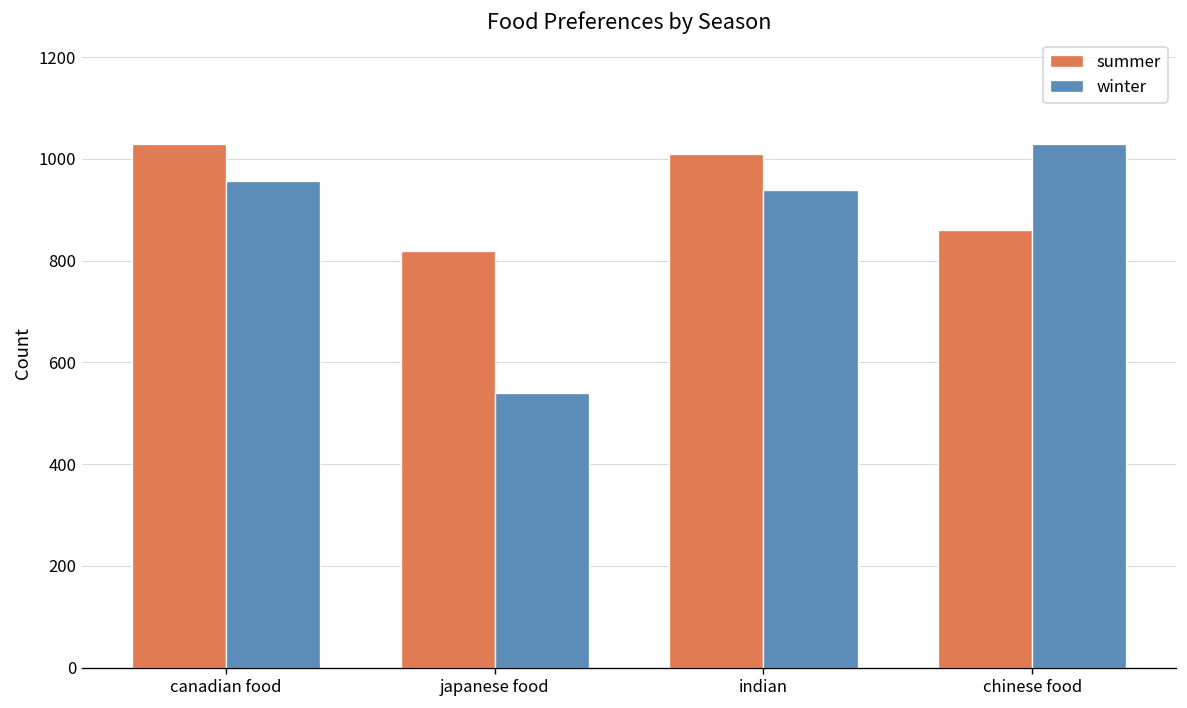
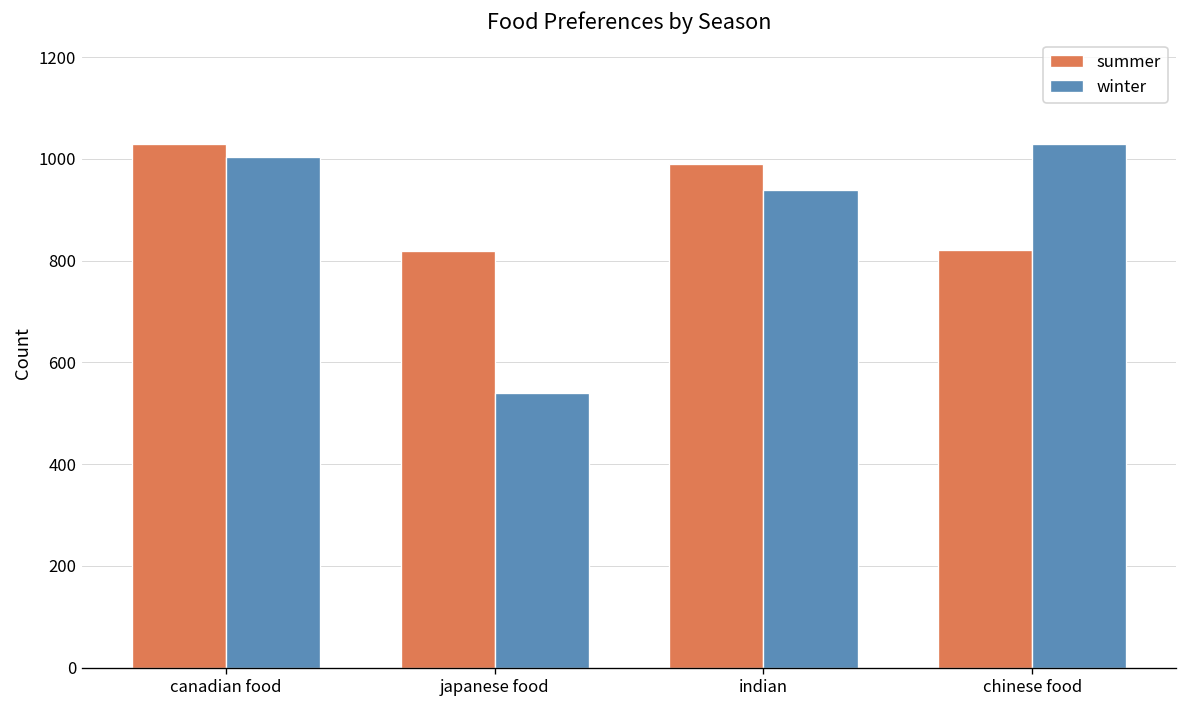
winter, canadian food: 960 -> 1000
summer, indian: 1010 -> 990
summer, chinese food: 860 -> 820
